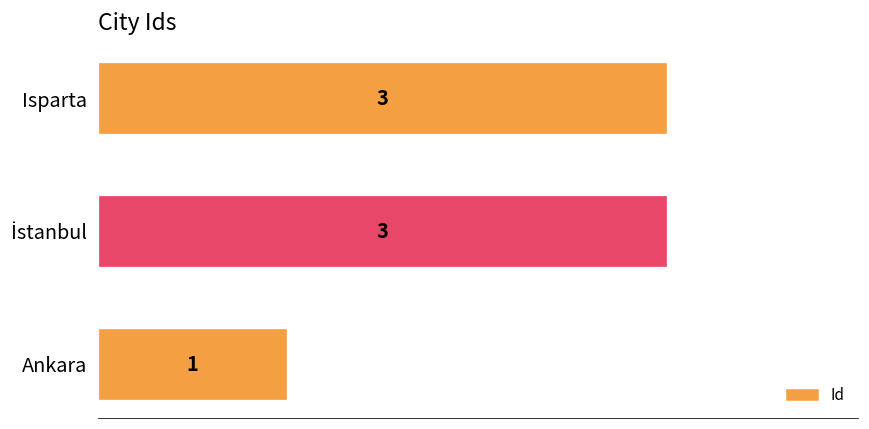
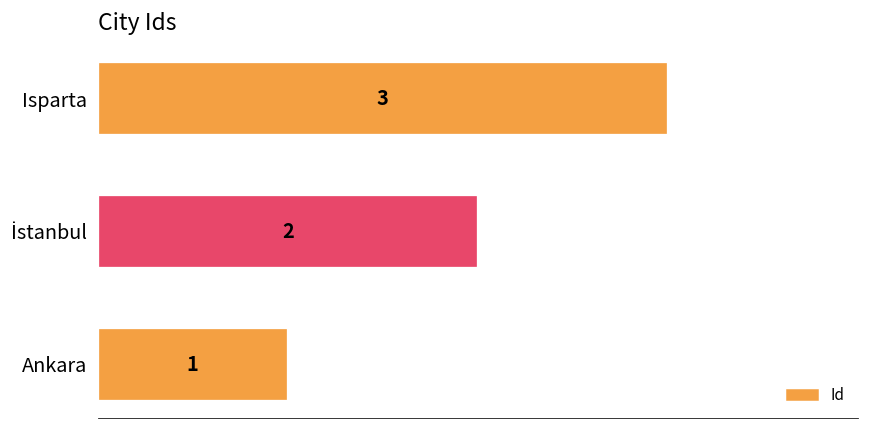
İstanbul: 3 -> 2
